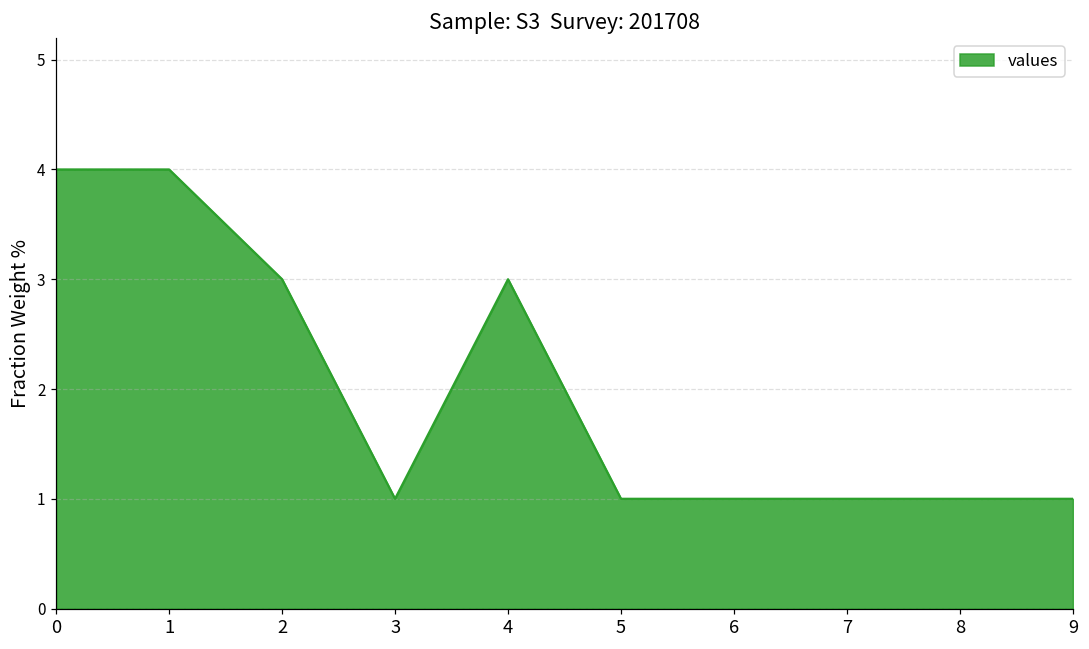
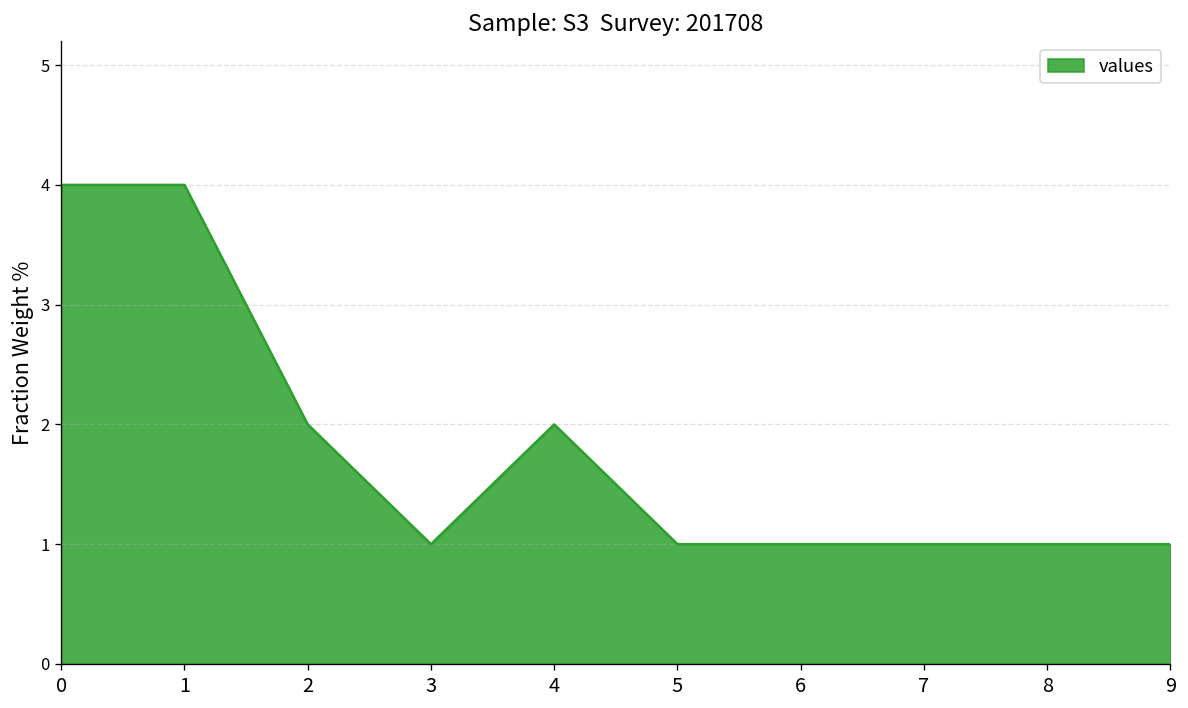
2: 3 -> 2
4: 3 -> 2
